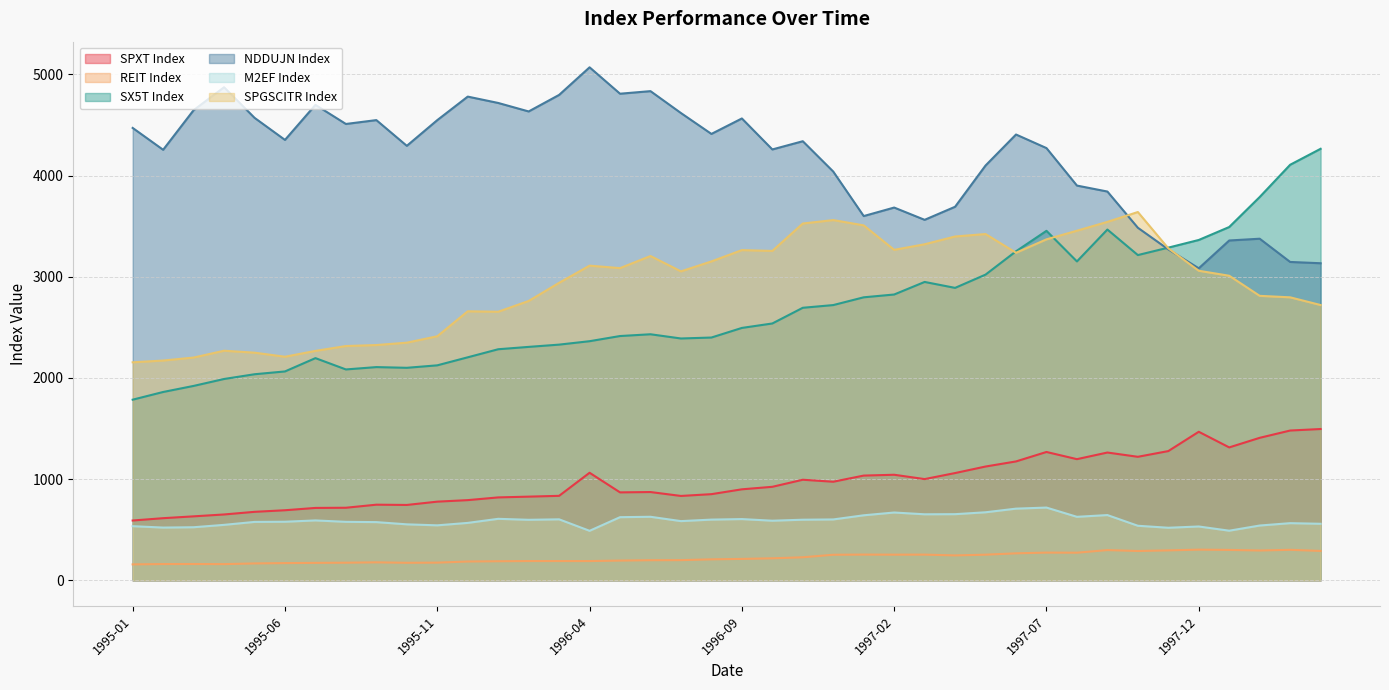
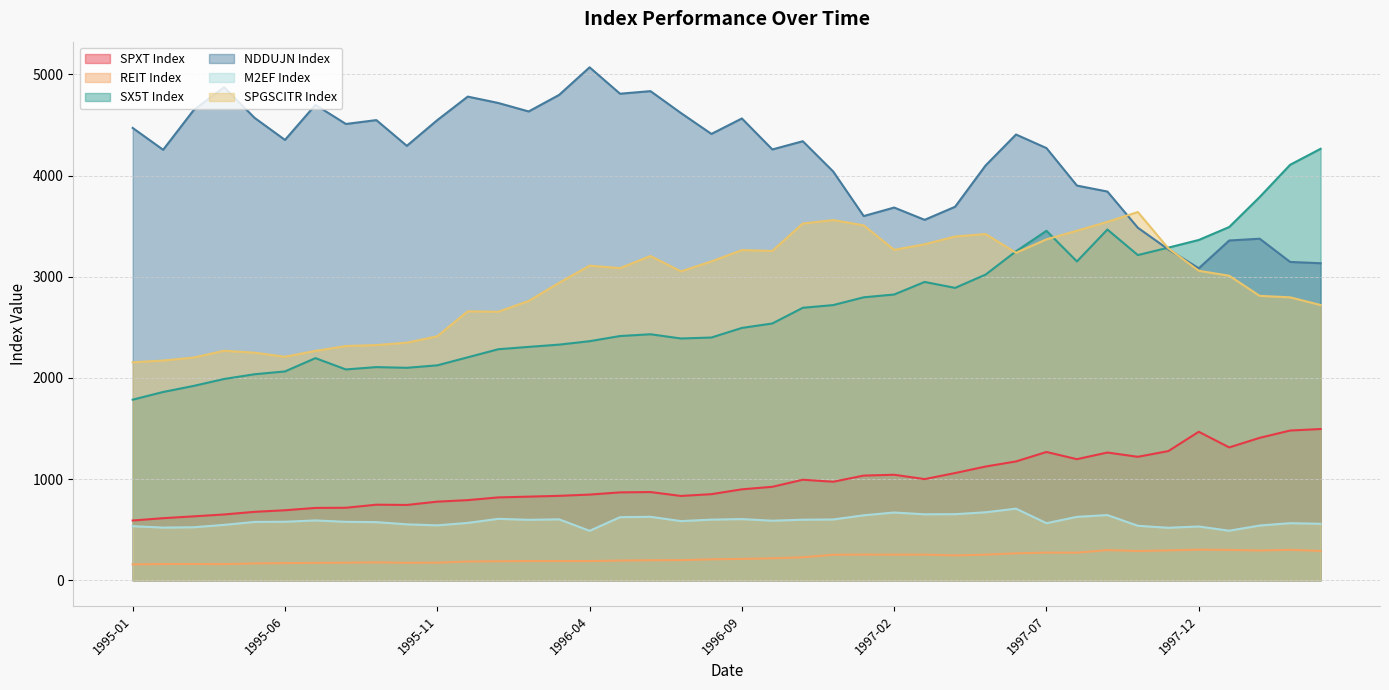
SPXT Index, 1996-04: 1060 -> 850
M2EF Index, 1997-07: 720 -> 560
